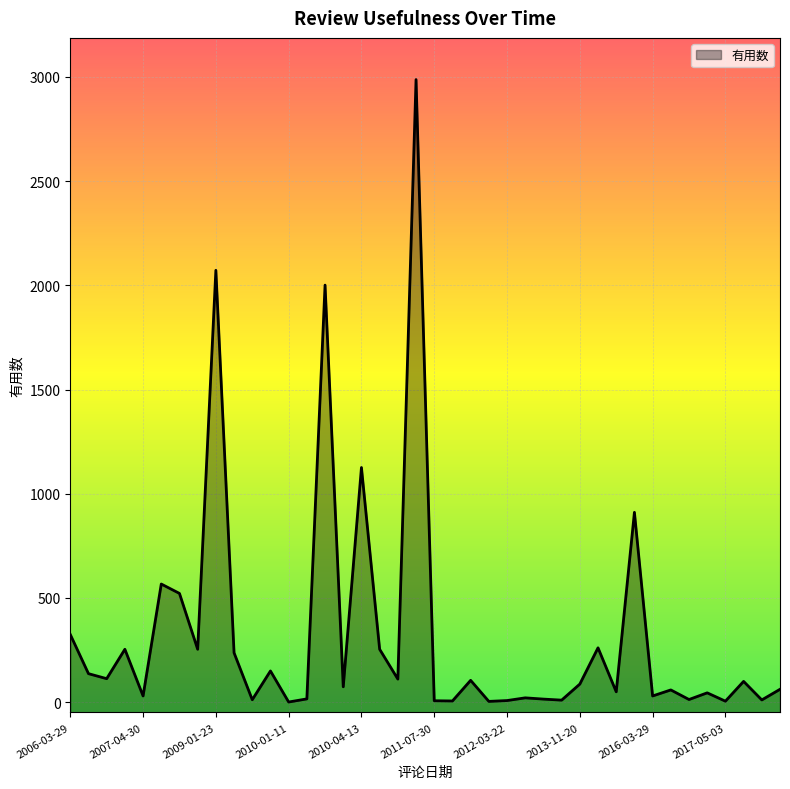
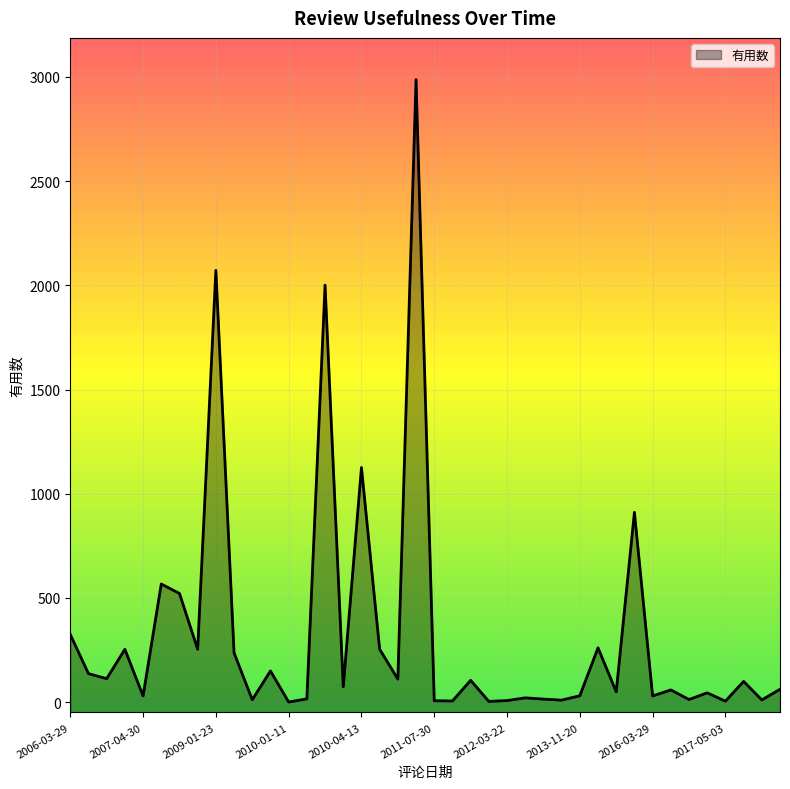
2013-11-20: 90 -> 30
